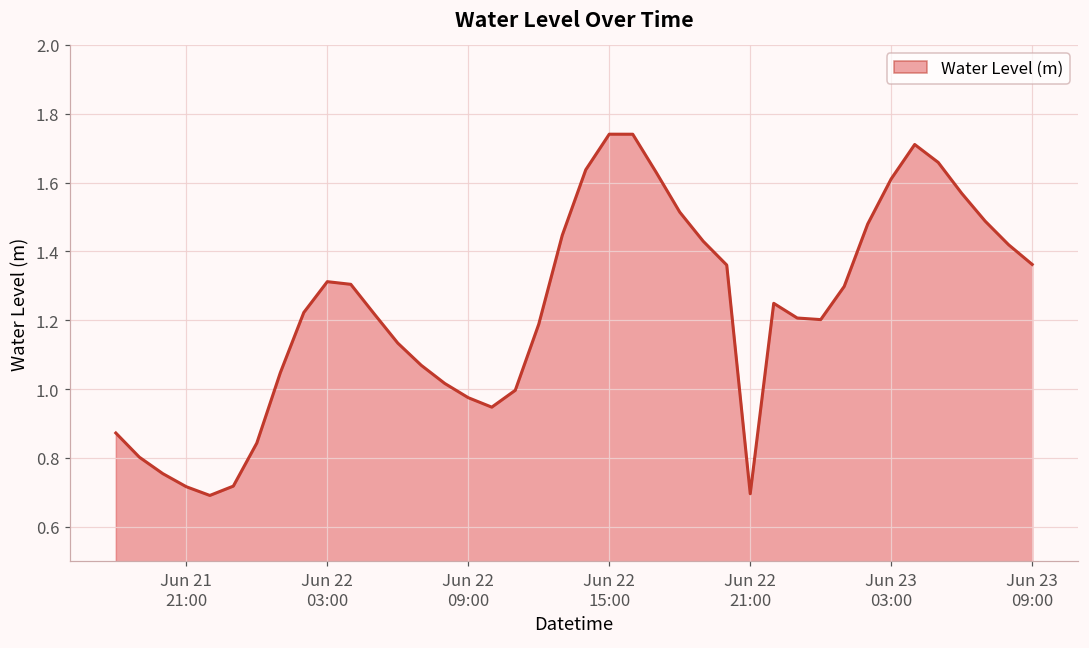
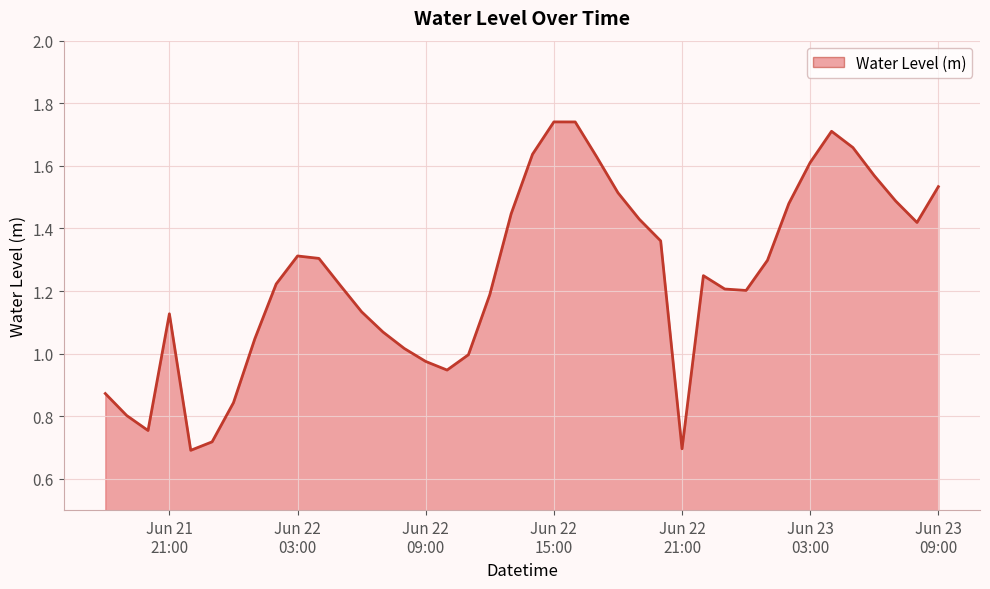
Jun 21 21:00: 0.72 -> 1.13
Jun 23 09:00: 1.36 -> 1.53
